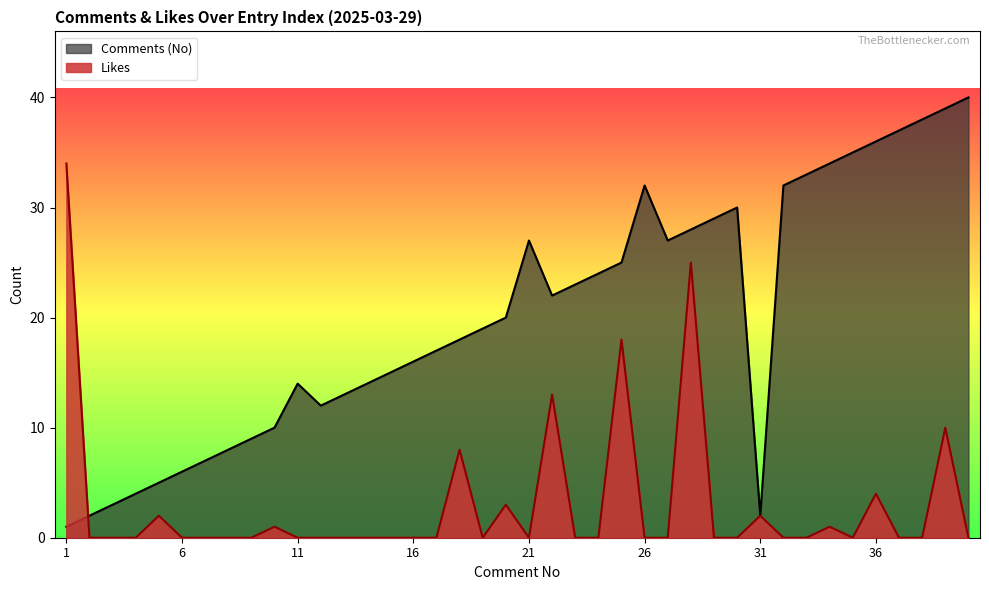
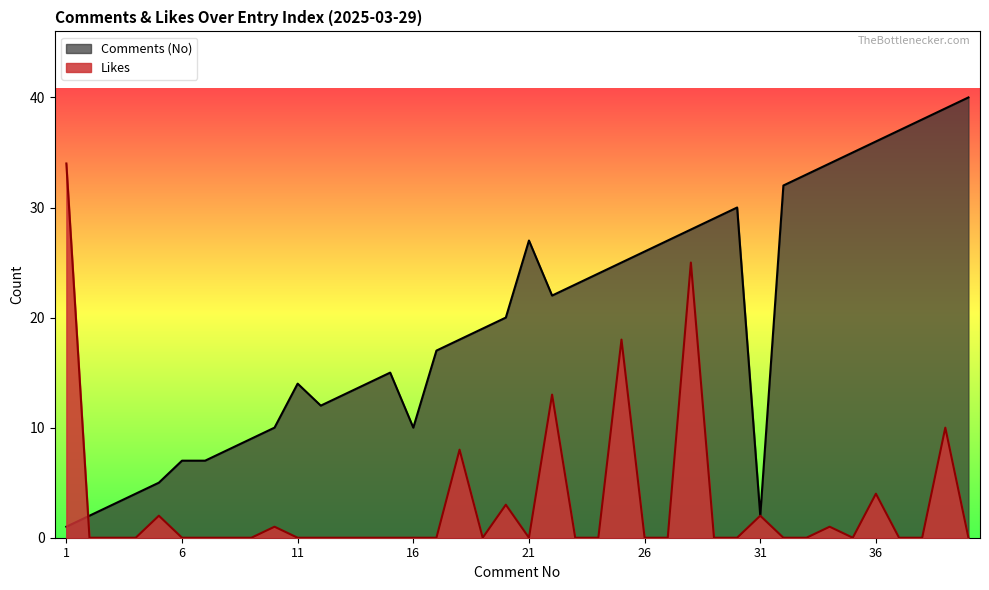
Comments (No), 6: 6 -> 7
Comments (No), 16: 16 -> 10
Comments (No), 26: 32 -> 26
